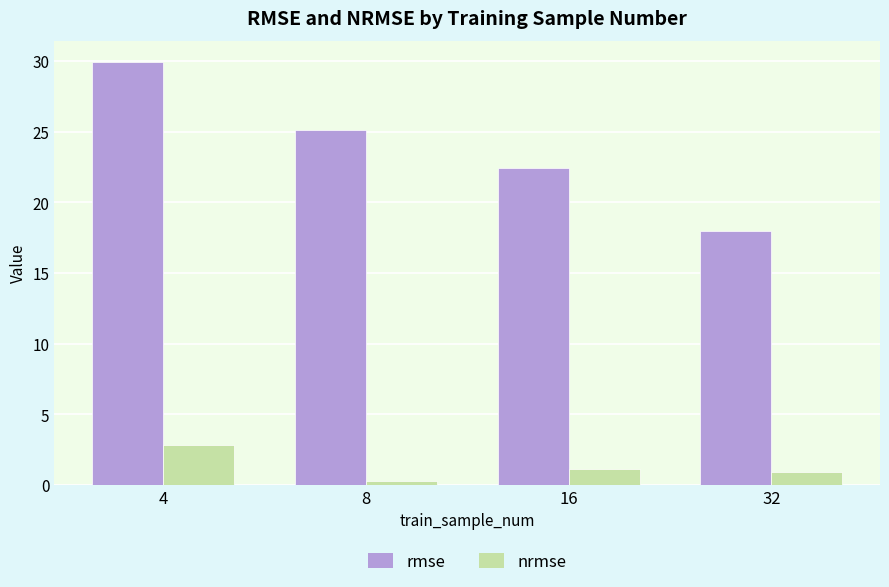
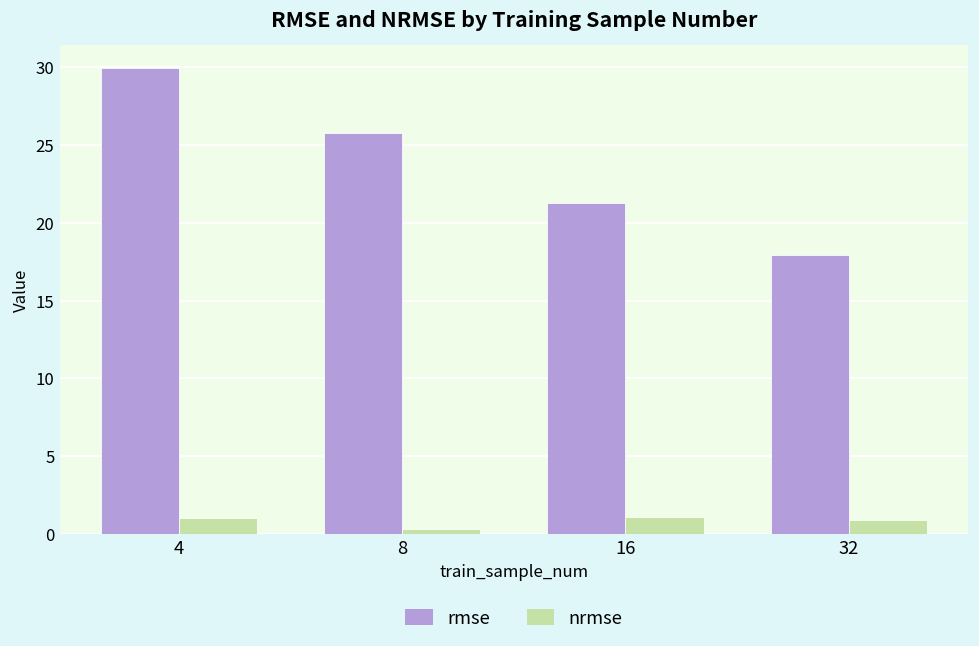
nrmse, 4: 2.8 -> 1.0
rmse, 8: 25.1 -> 25.8
rmse, 16: 22.4 -> 21.3
